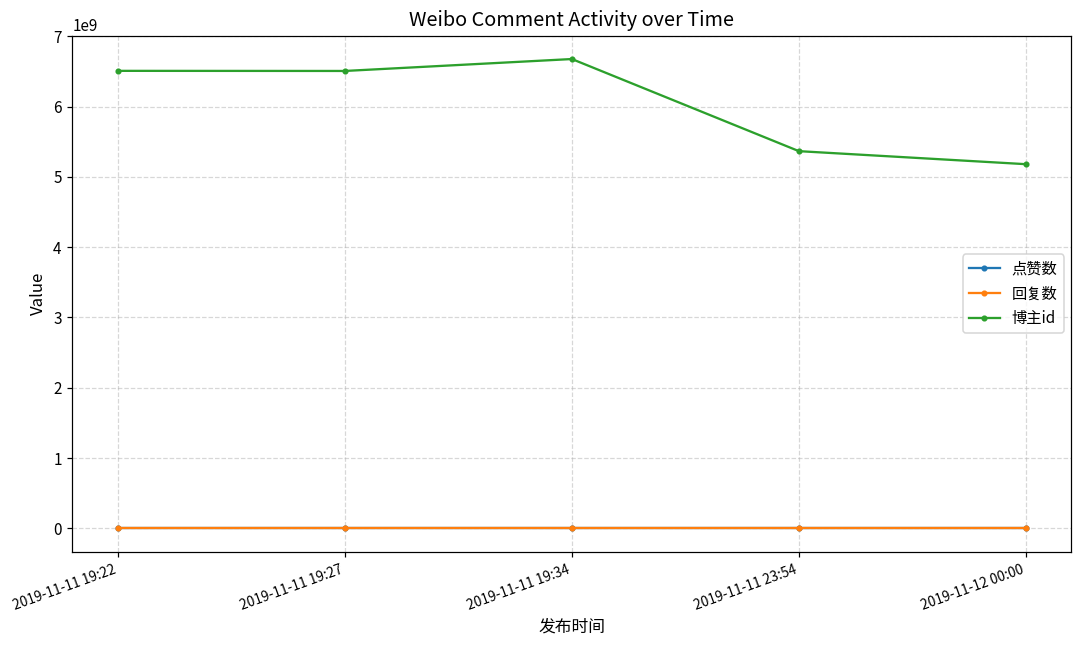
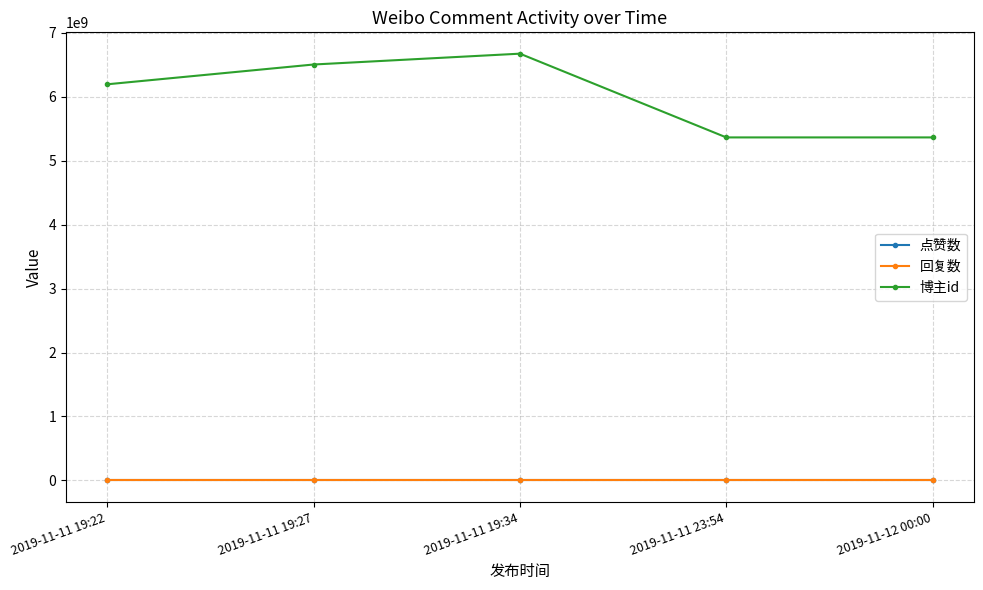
博主id, 2019-11-11 19:22: 6500000000 -> 6200000000
博主id, 2019-11-12 00:00: 5200000000 -> 5400000000
